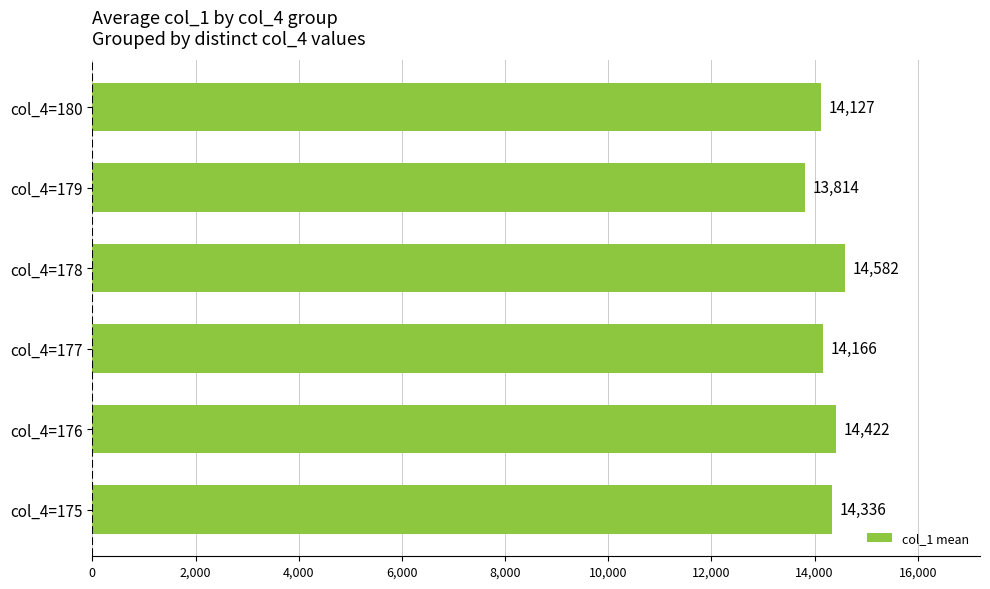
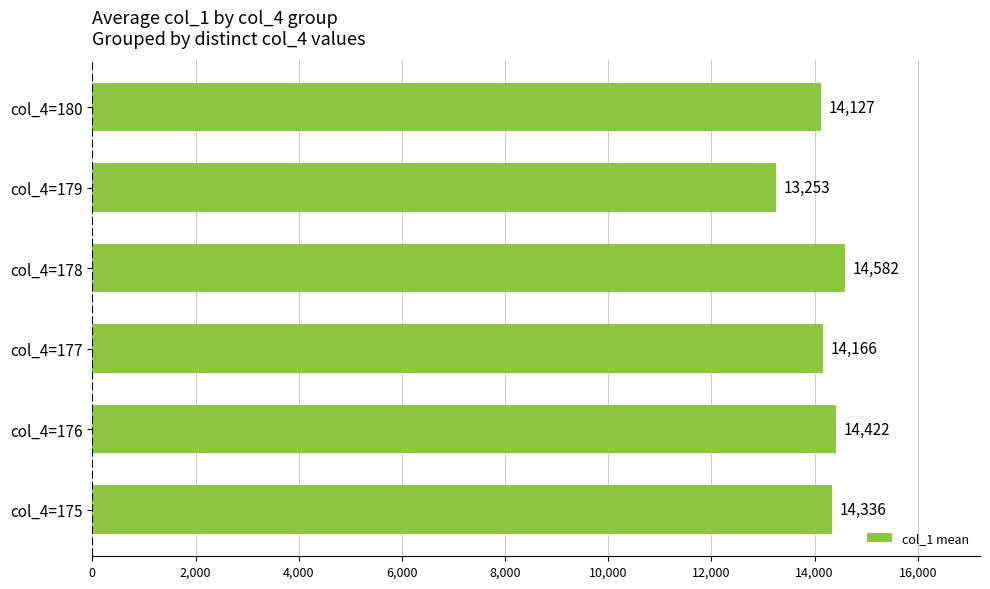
col_4=179: 13,814 -> 13,253
